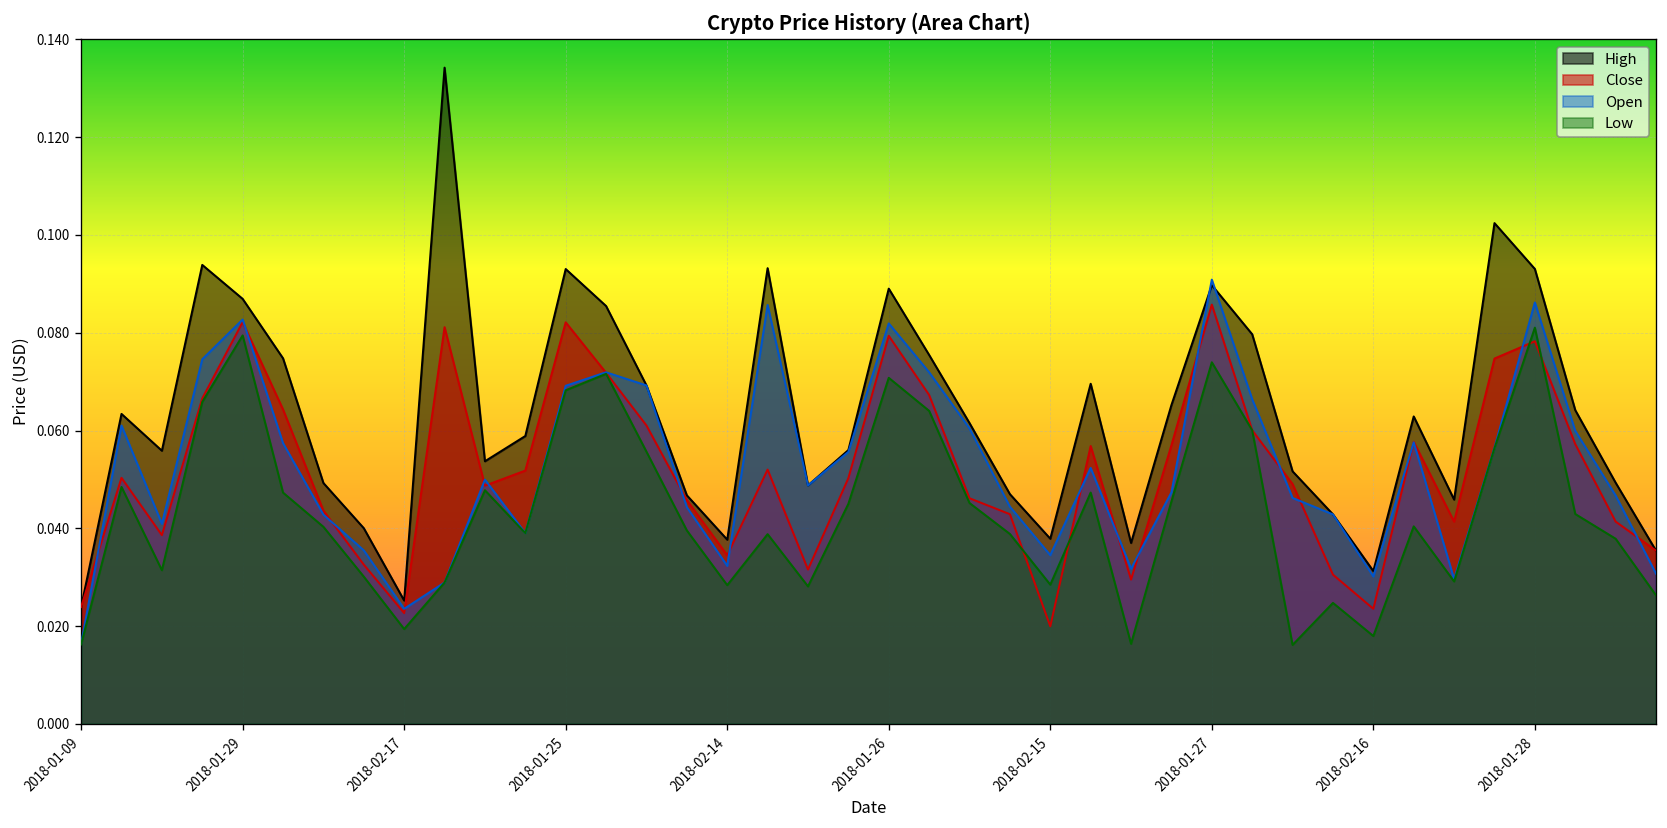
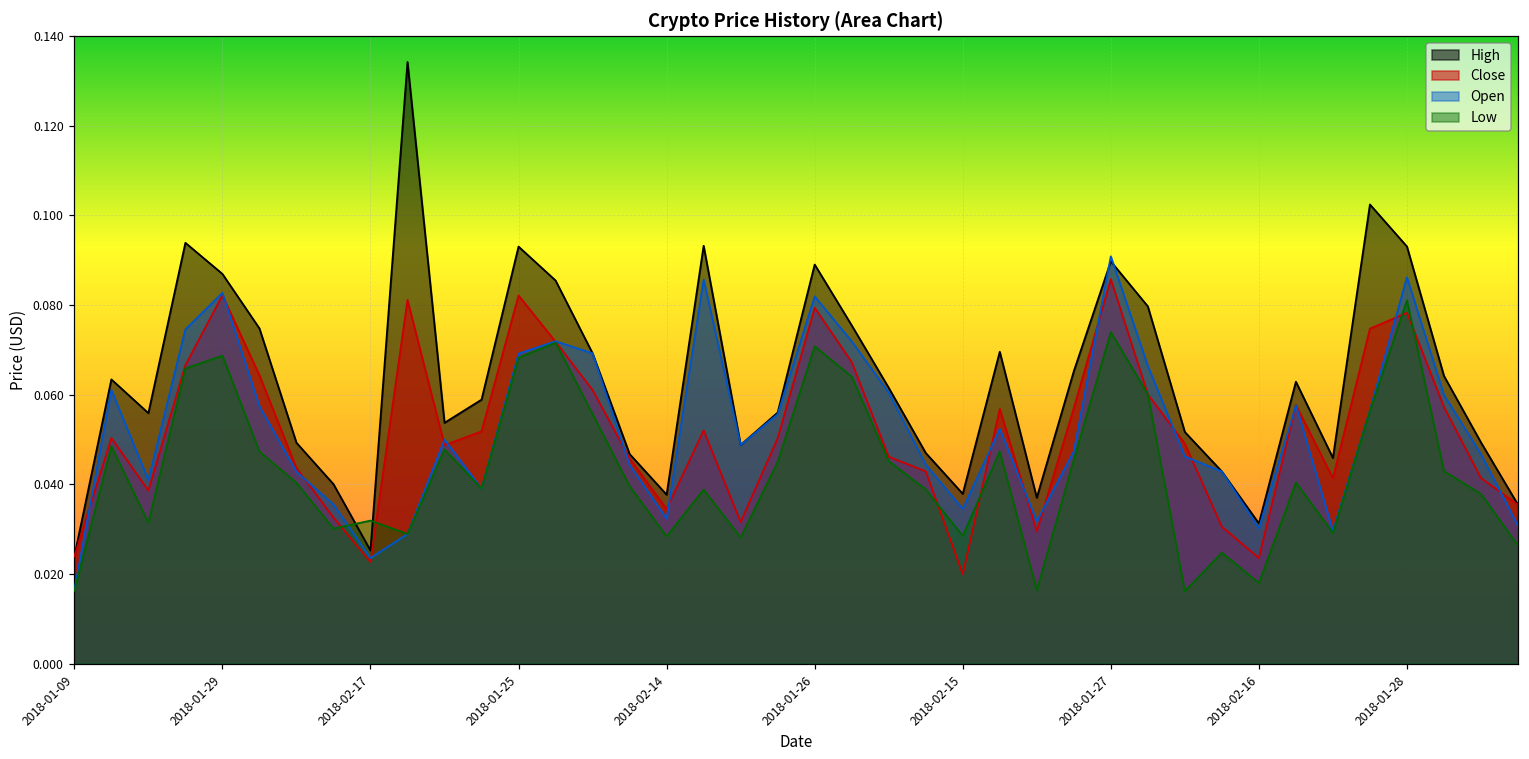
Low, 2018-01-29: 0.079 -> 0.069
Low, 2018-02-17: 0.019 -> 0.032
